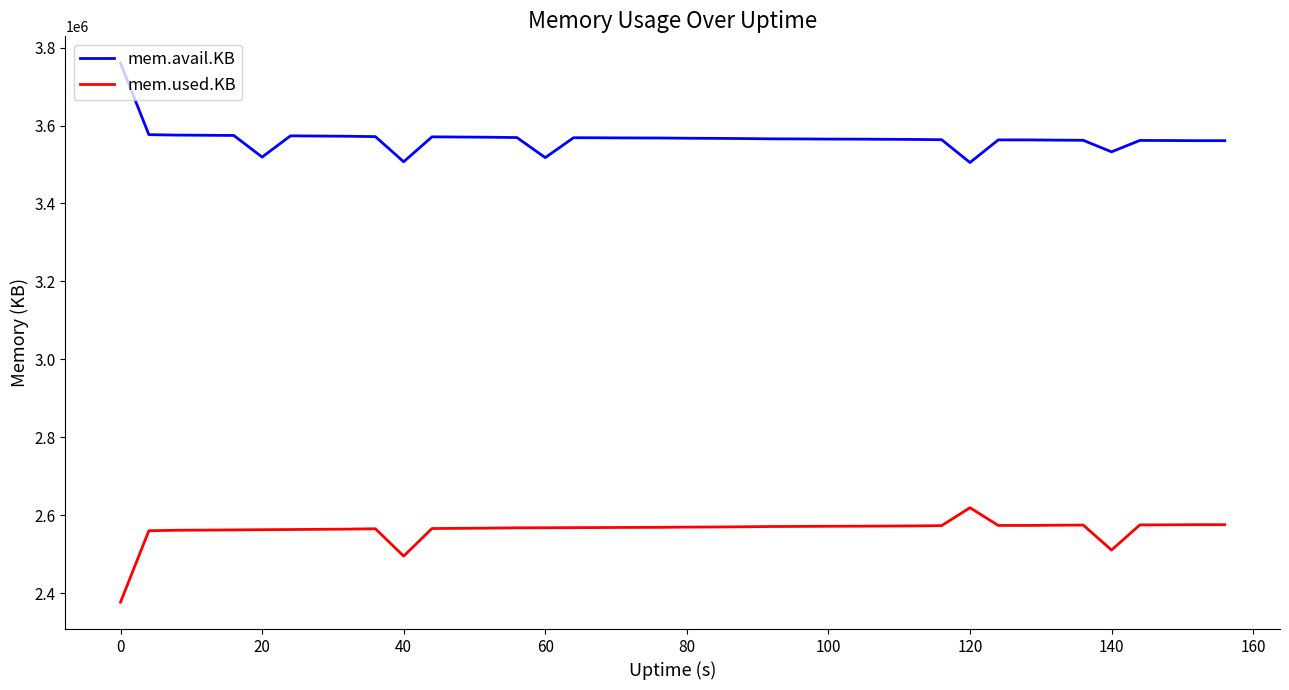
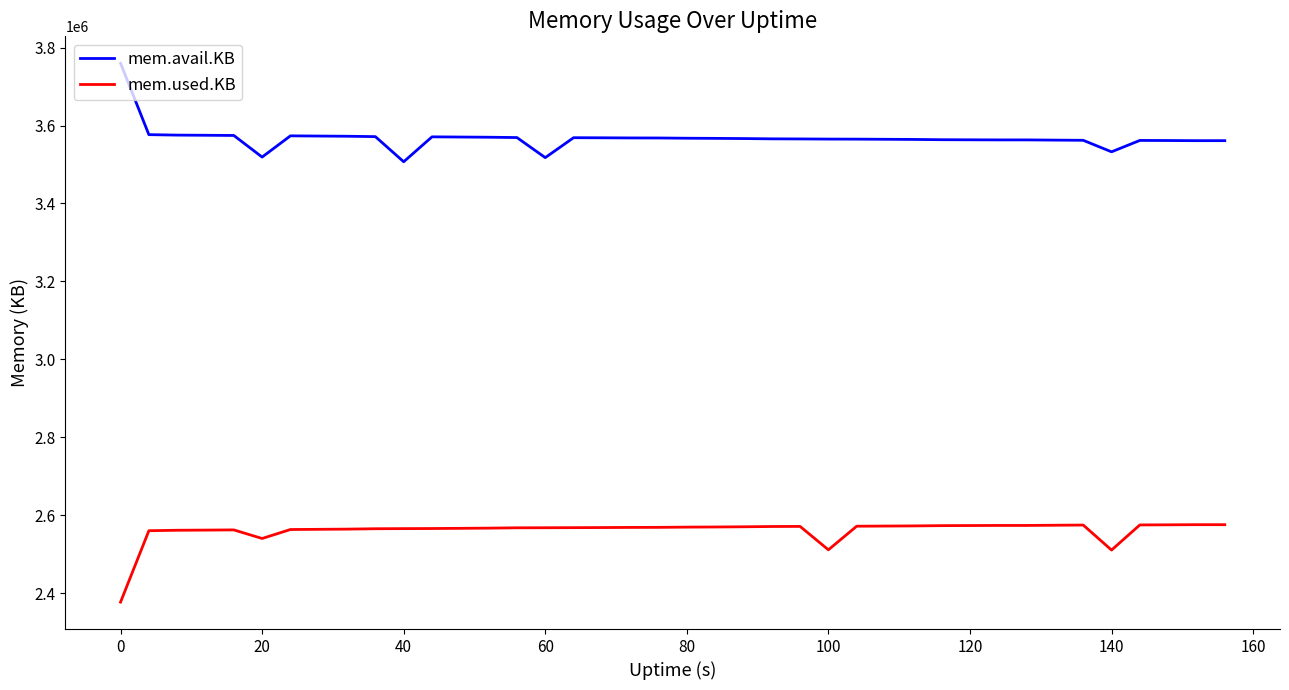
mem.used.KB, 20: 2560000 -> 2540000
mem.used.KB, 40: 2490000 -> 2570000
mem.used.KB, 100: 2570000 -> 2510000
mem.avail.KB, 120: 3510000 -> 3560000
mem.used.KB, 120: 2620000 -> 2570000
